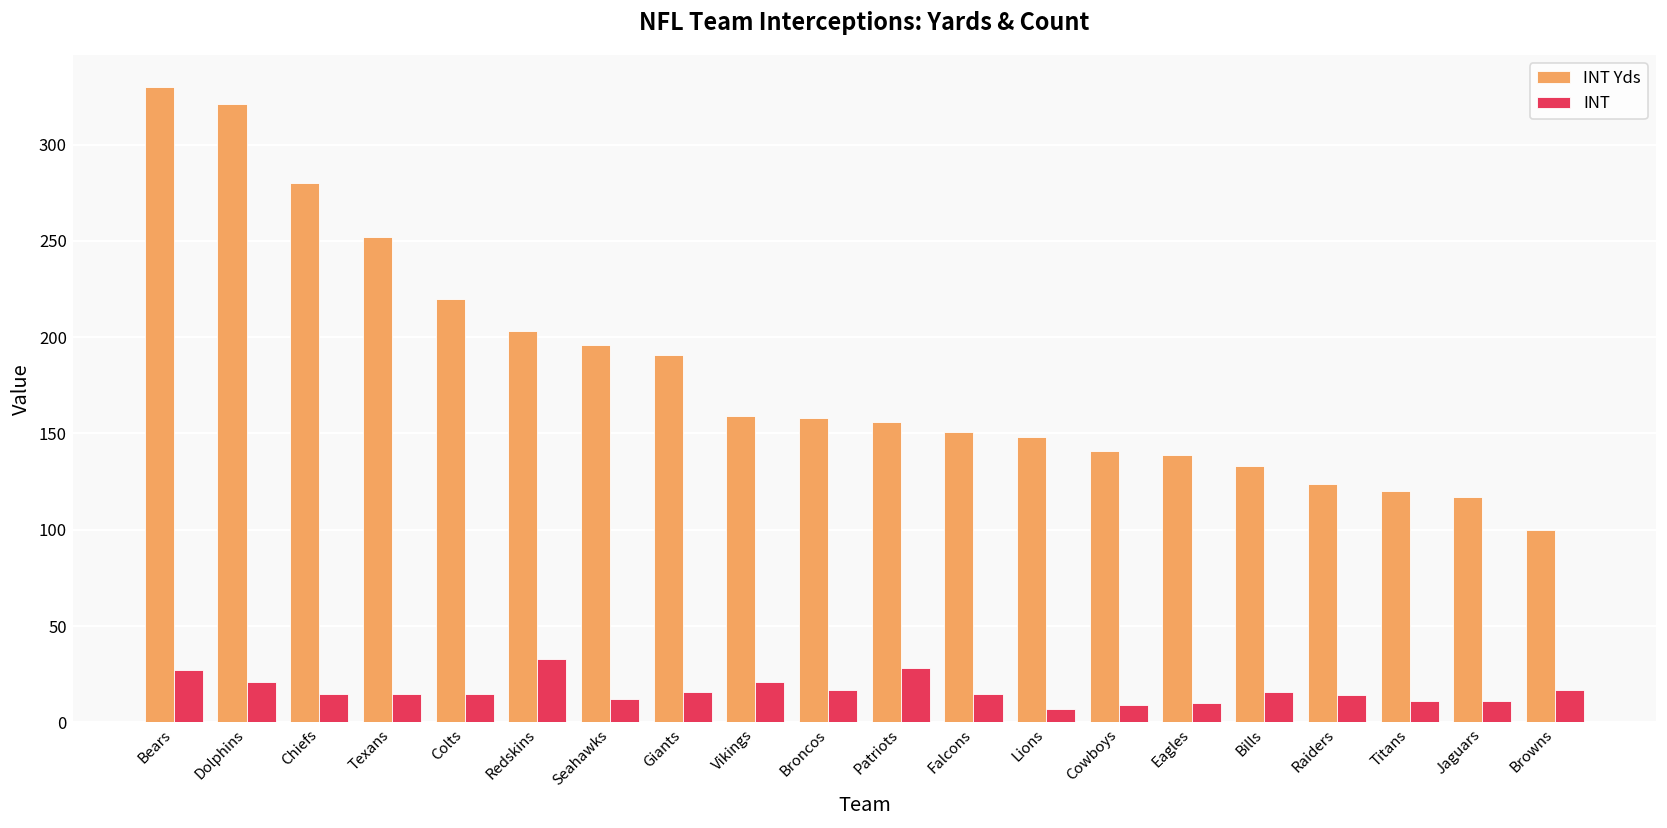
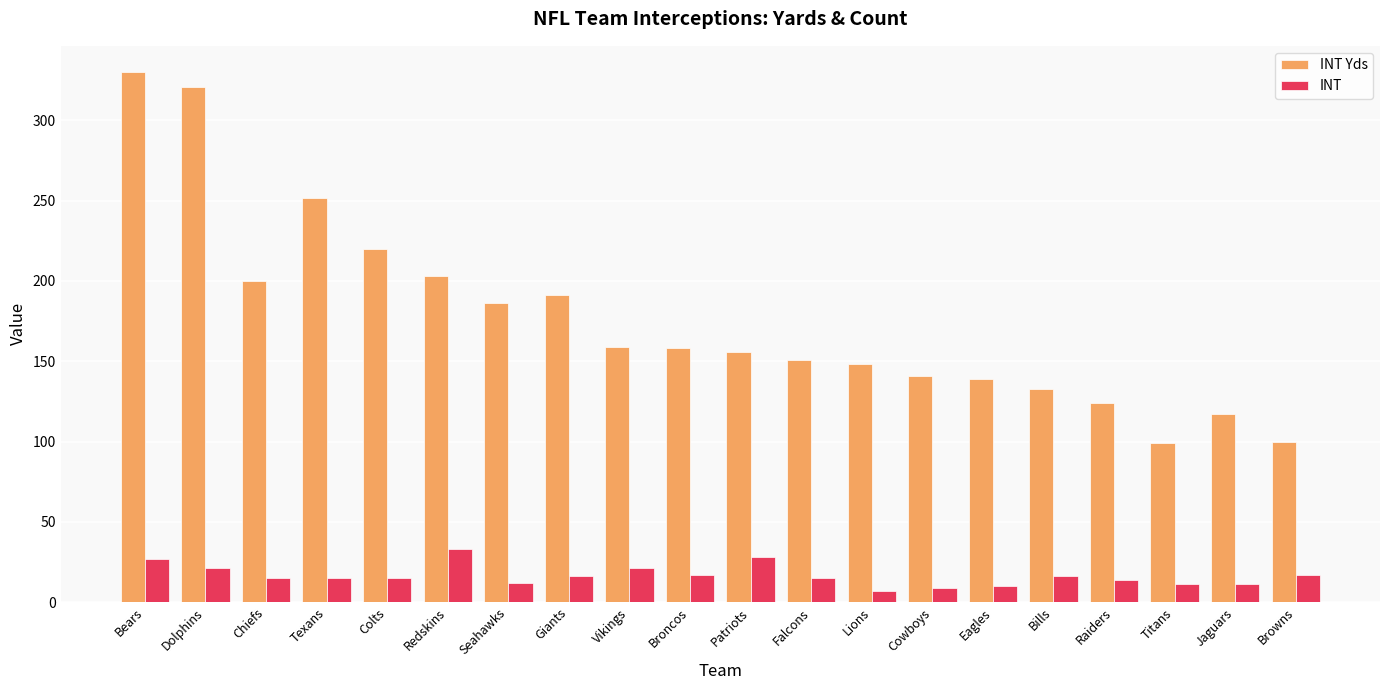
INT Yds, Chiefs: 280 -> 200
INT Yds, Seahawks: 196 -> 186
INT Yds, Titans: 120 -> 99
